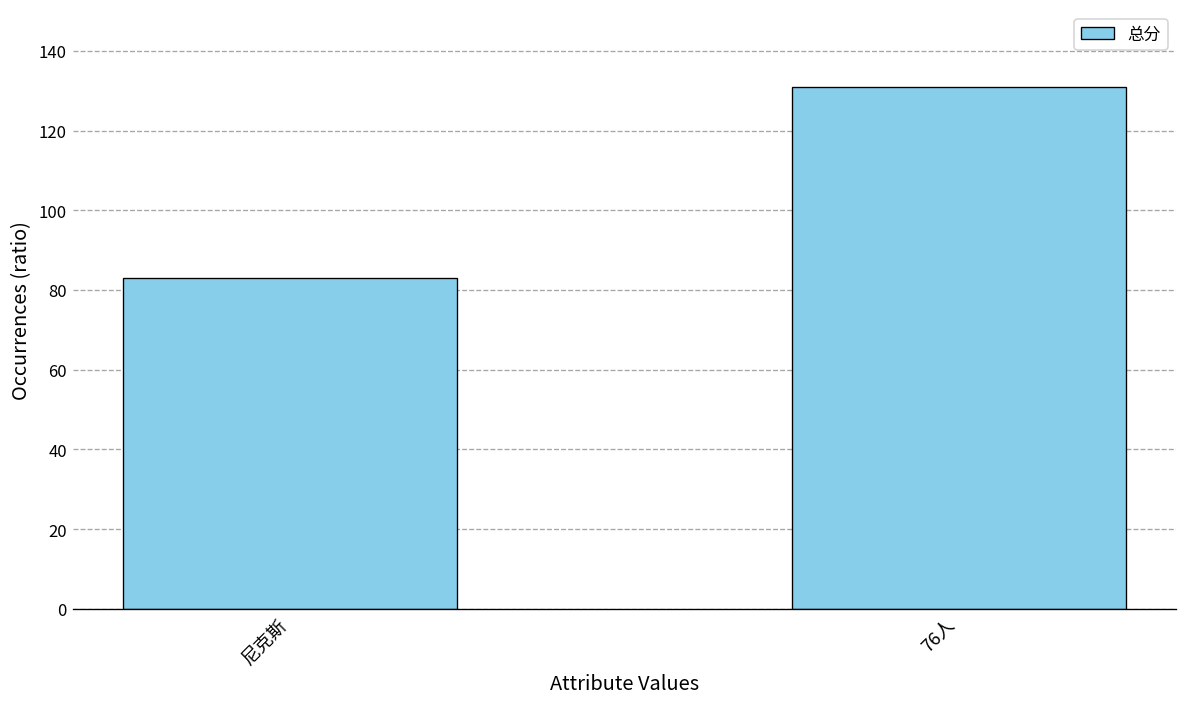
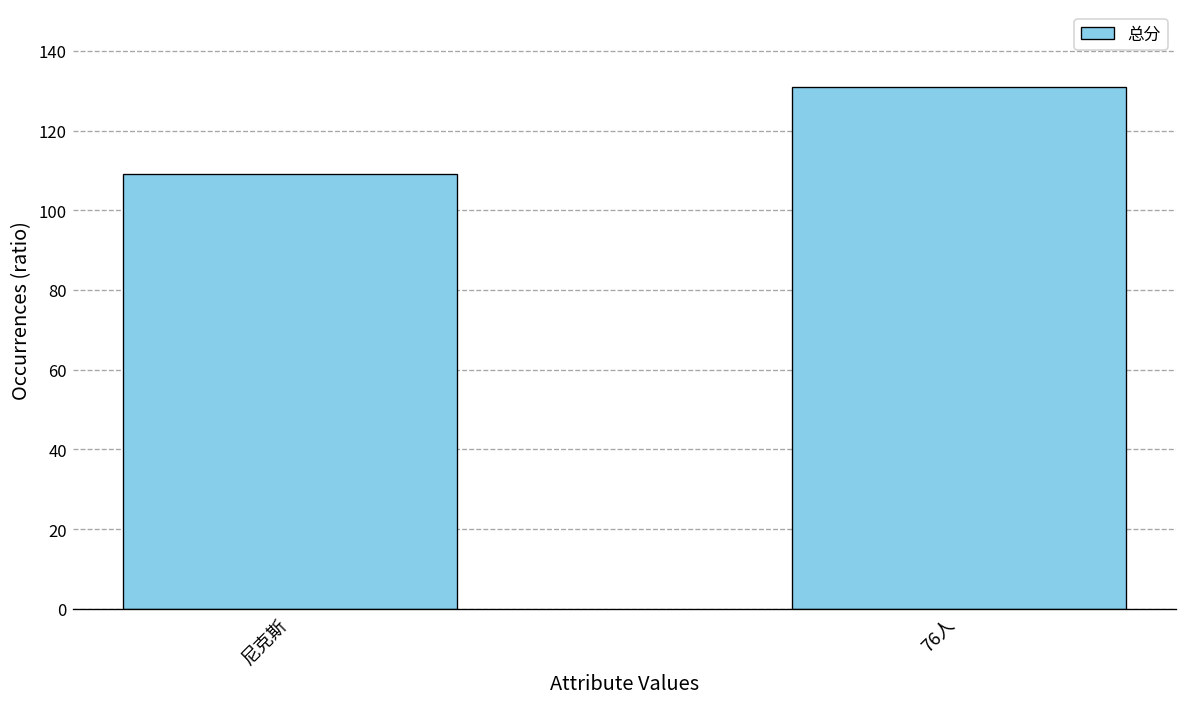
尼克斯: 83 -> 109
